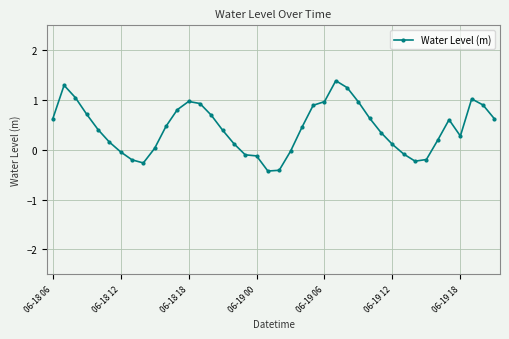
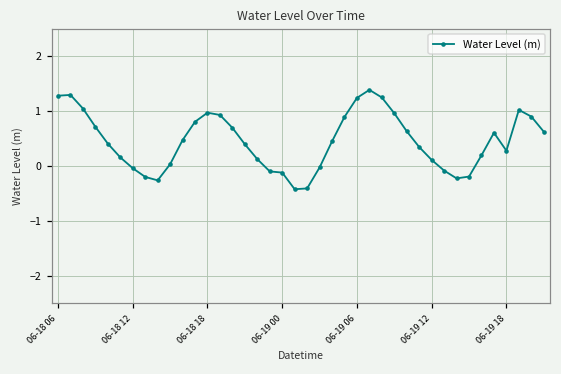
06-18 06: 0.6 -> 1.3
06-19 06: 1.0 -> 1.2
